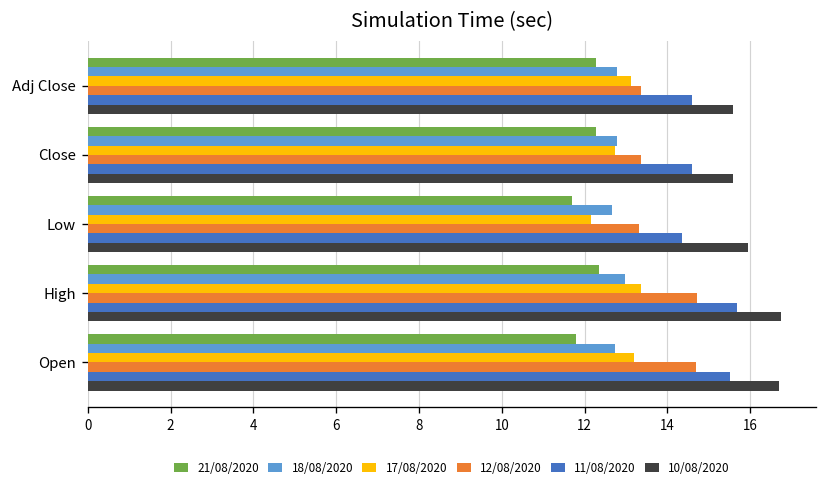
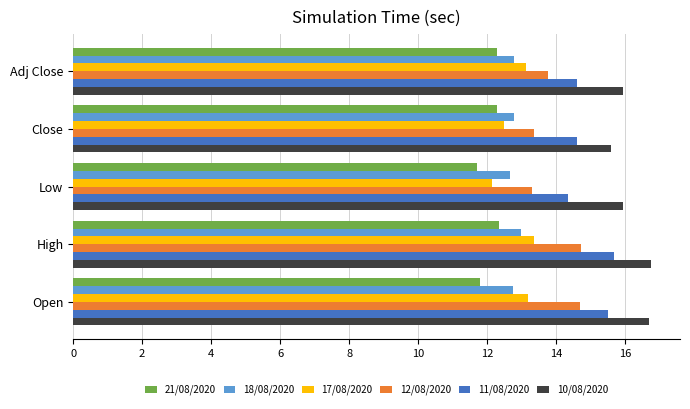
12/08/2020, Adj Close: 13.4 -> 13.8
10/08/2020, Adj Close: 15.6 -> 15.9
17/08/2020, Close: 12.7 -> 12.5
